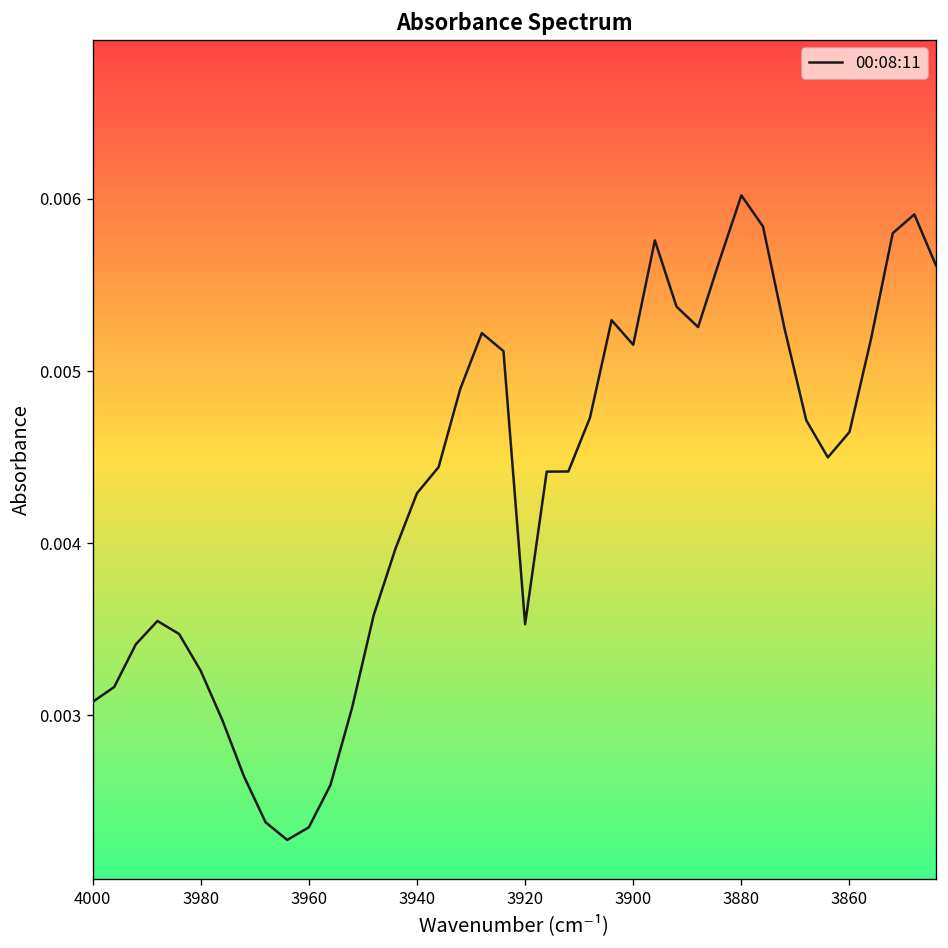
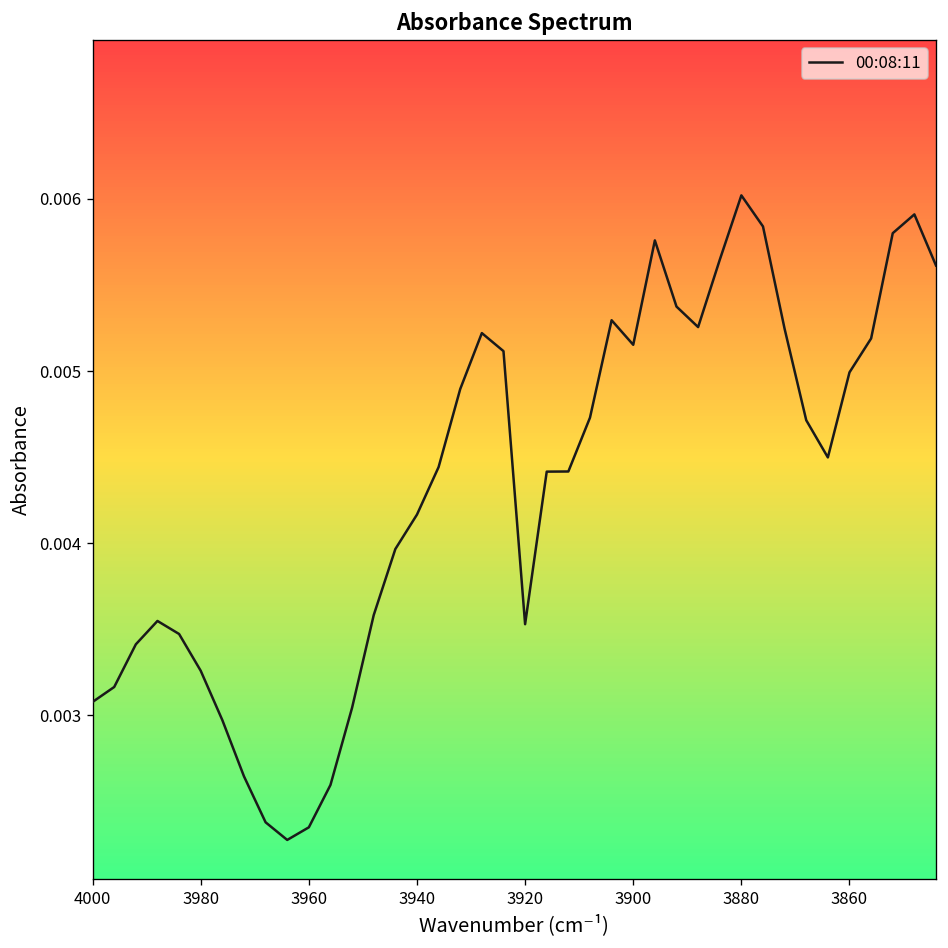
3940: 0.00429 -> 0.00417
3860: 0.00465 -> 0.00499
